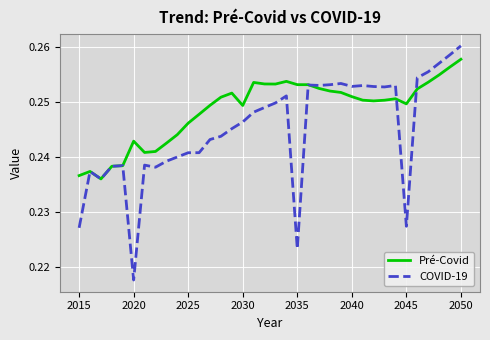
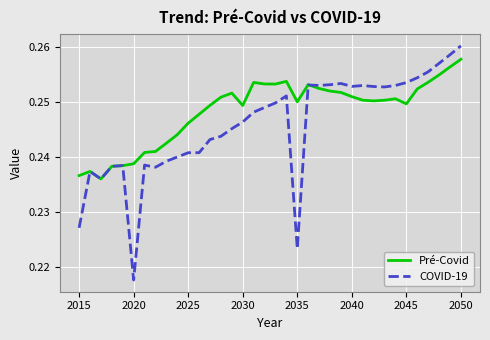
Pré-Covid, 2020: 0.243 -> 0.239
Pré-Covid, 2035: 0.253 -> 0.250
COVID-19, 2045: 0.227 -> 0.253
